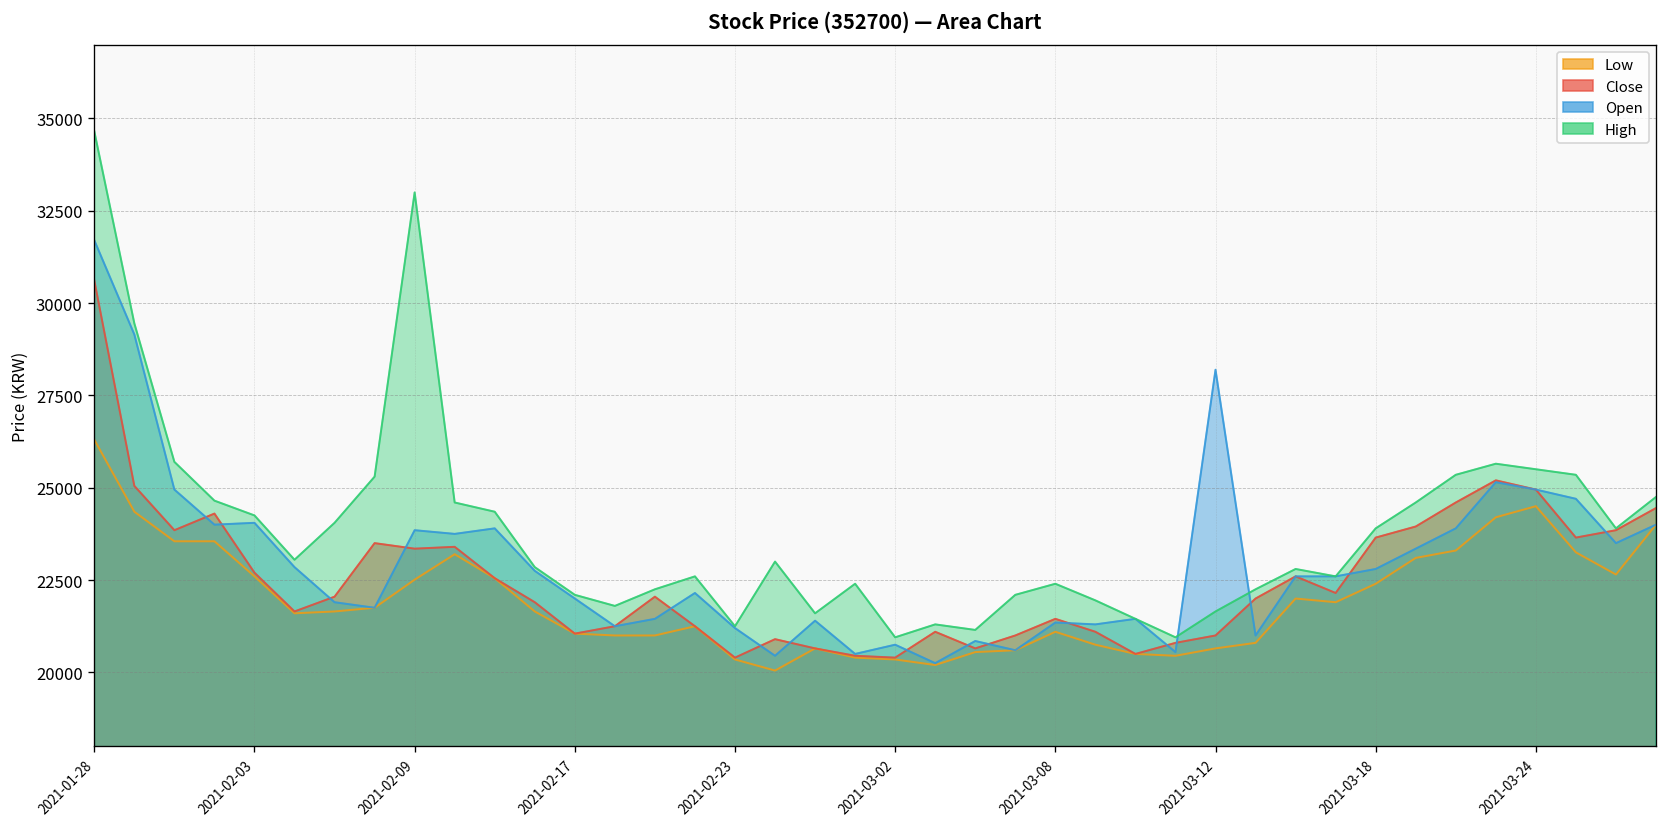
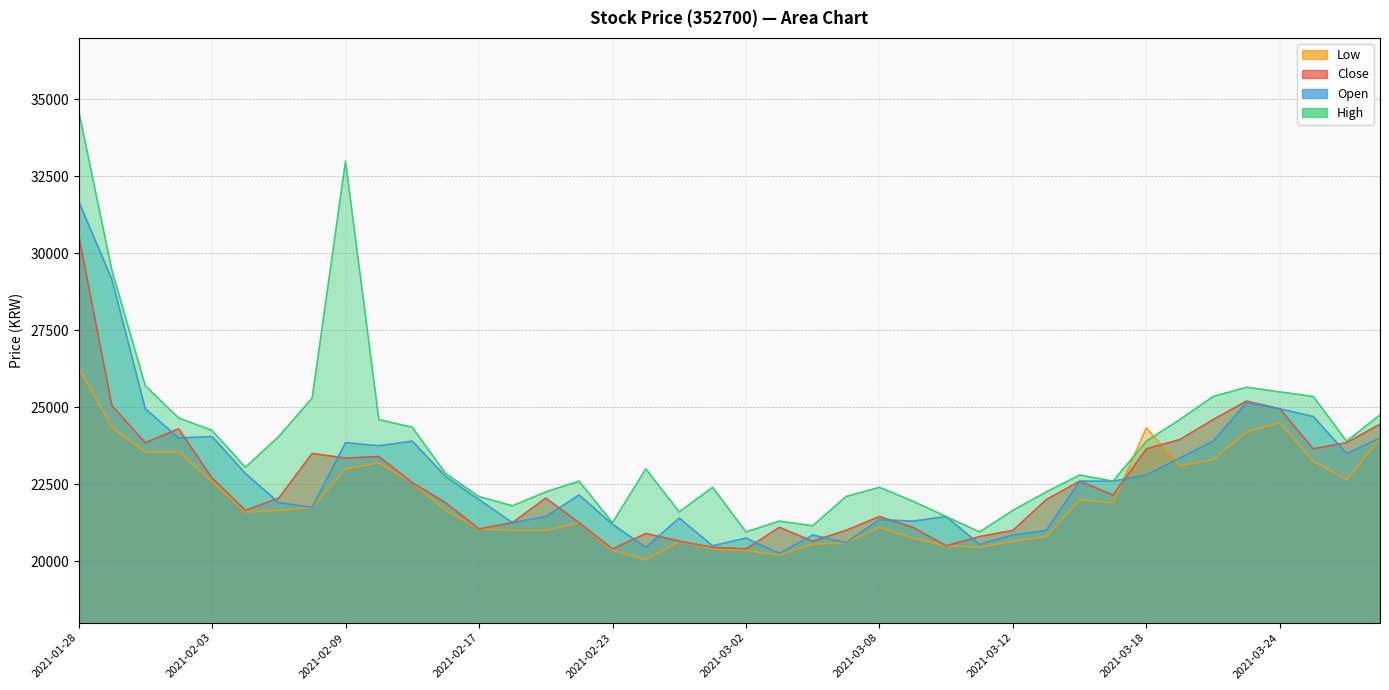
Low, 2021-02-09: 22500 -> 23000
Open, 2021-03-12: 28200 -> 20900
Low, 2021-03-18: 22400 -> 24300
